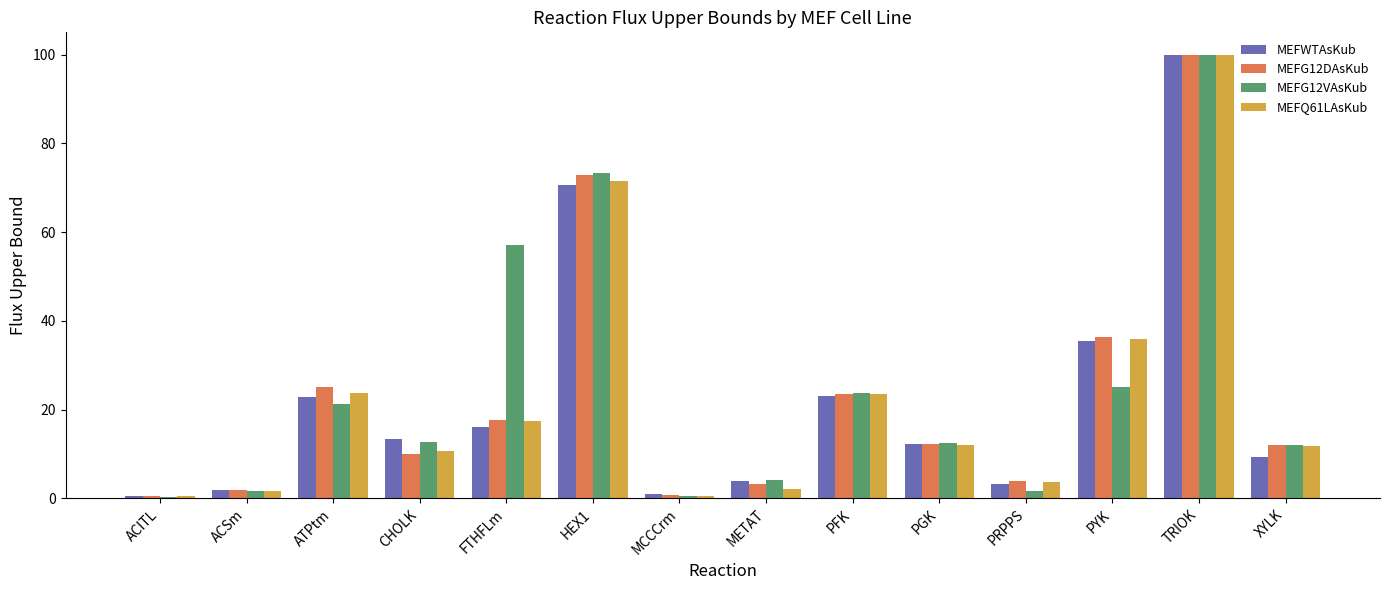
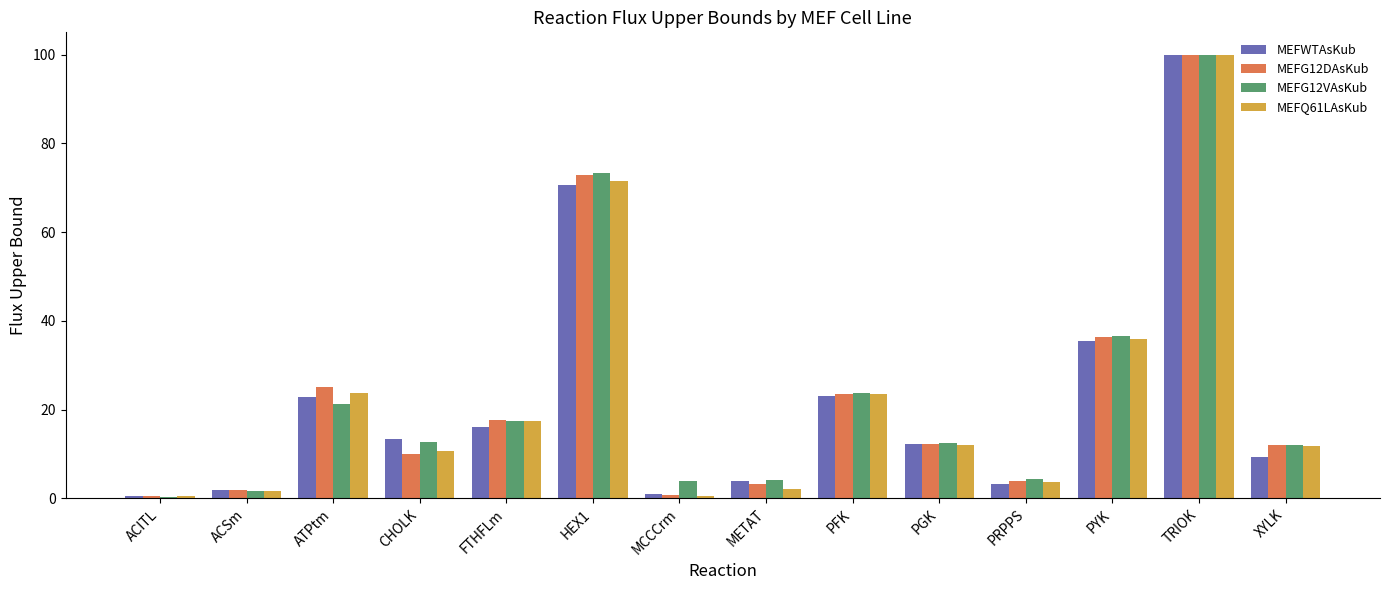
MEFG12VAsKub, FTHFLm: 57 -> 18
MEFG12VAsKub, MCCCrm: 1 -> 4
MEFG12VAsKub, PRPPS: 2 -> 4
MEFG12VAsKub, PYK: 25 -> 37
